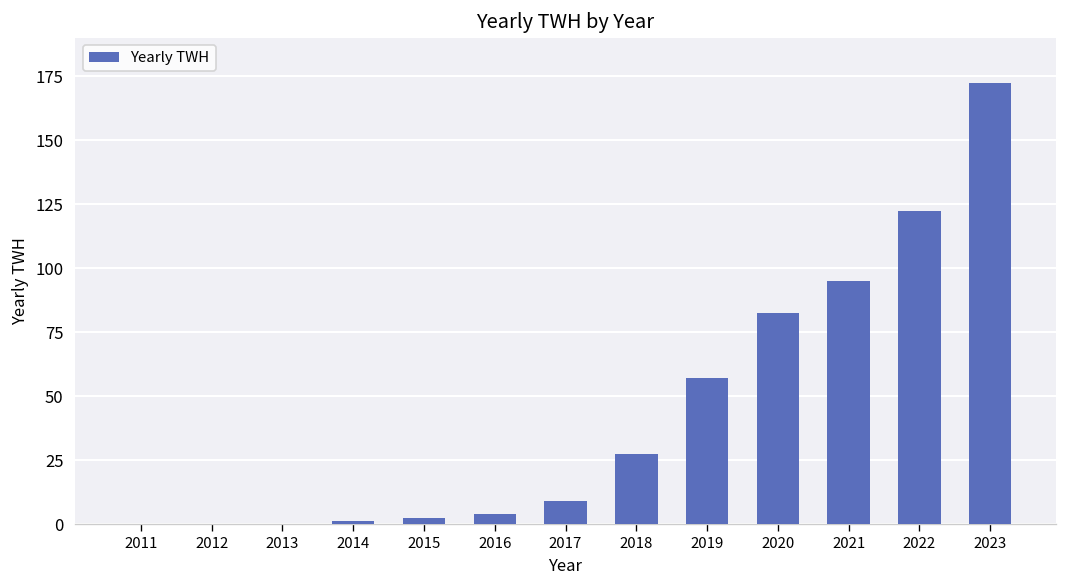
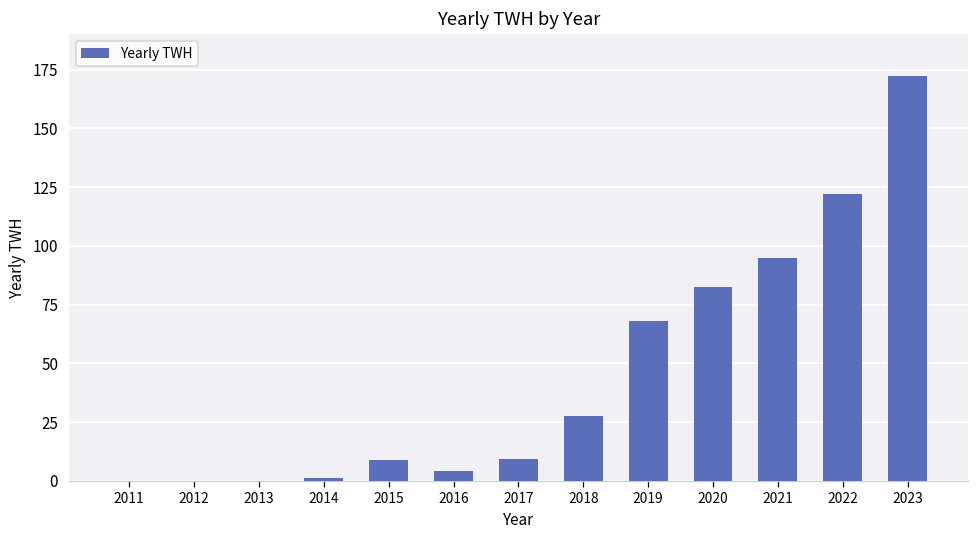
2015: 2 -> 9
2019: 57 -> 68
